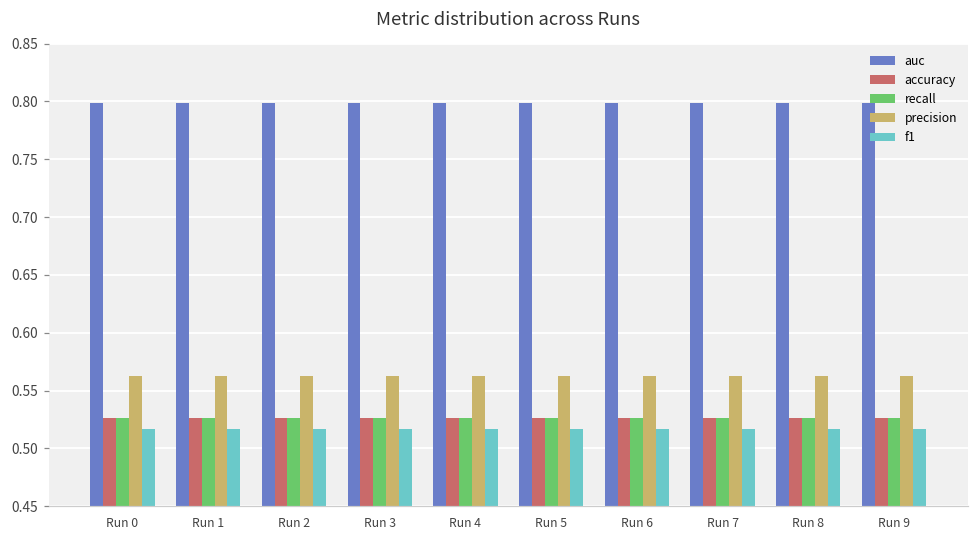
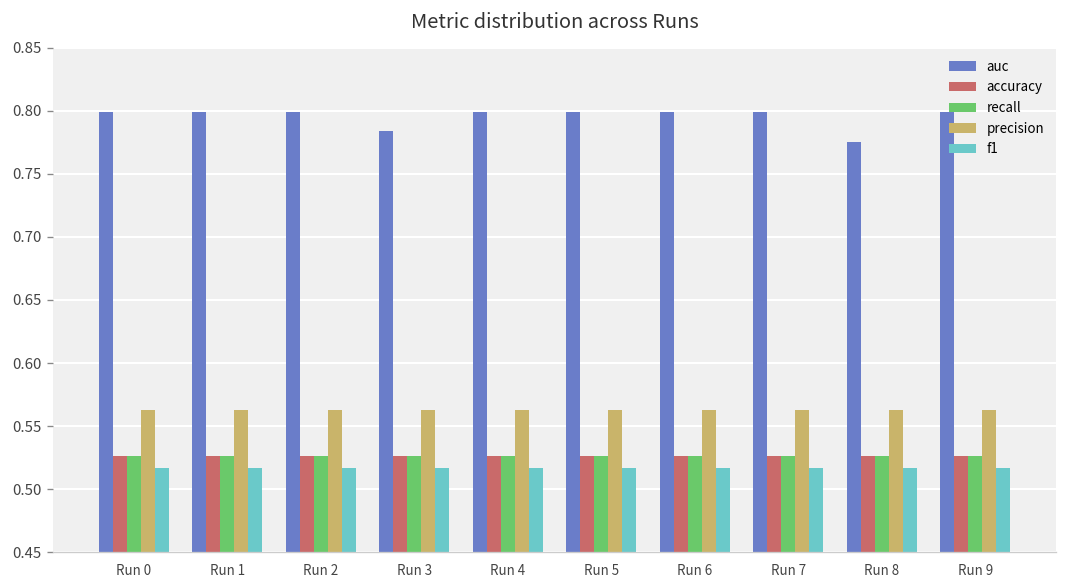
auc, Run 3: 0.798 -> 0.784
auc, Run 8: 0.798 -> 0.775
